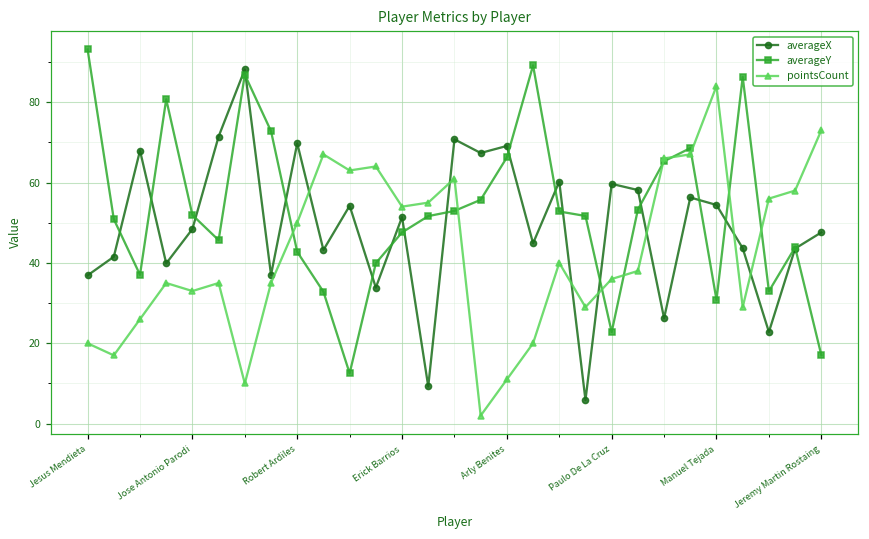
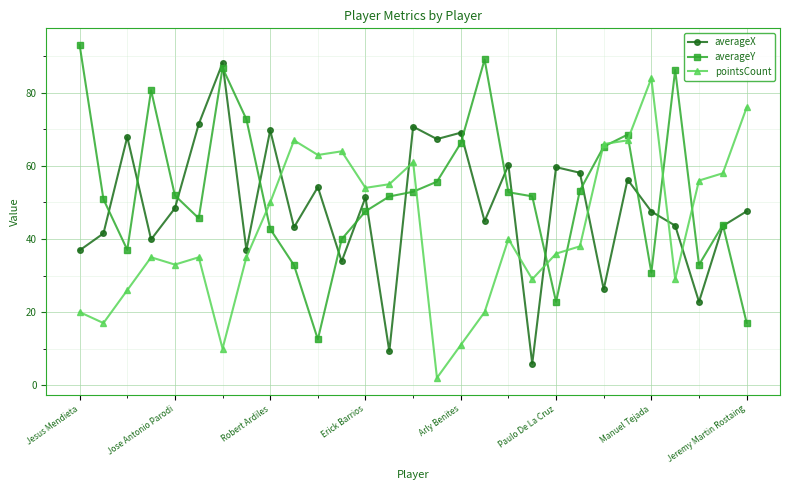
averageX, Manuel Tejada: 54 -> 48
pointsCount, Jeremy Martin Rostaing: 73 -> 76
